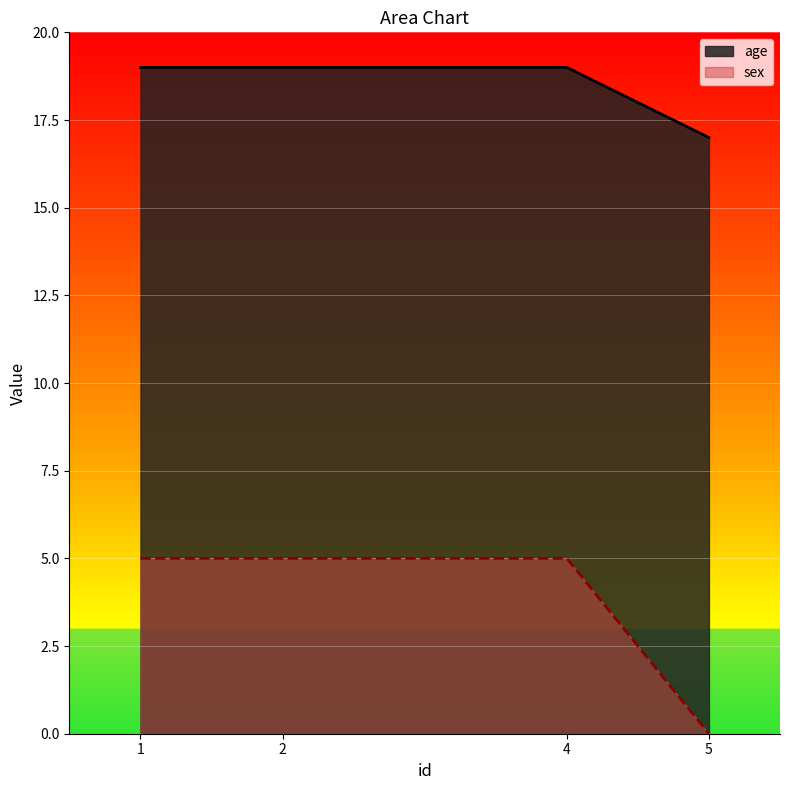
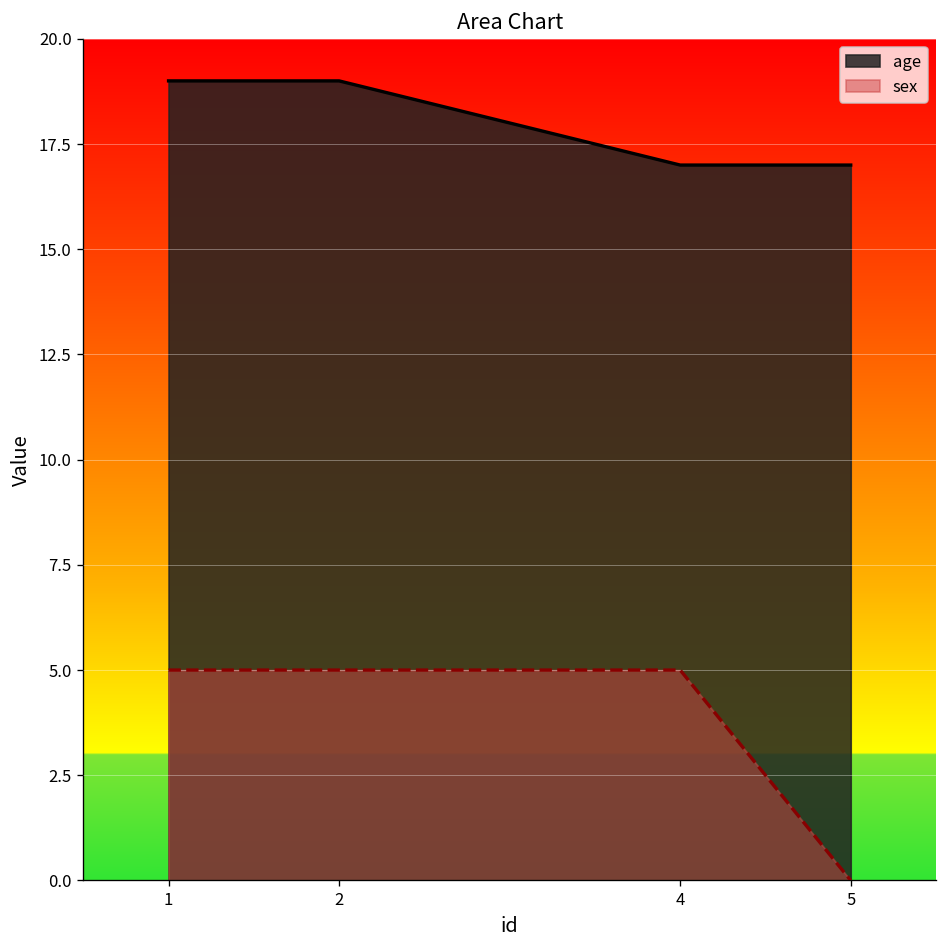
age, 4: 19 -> 17
